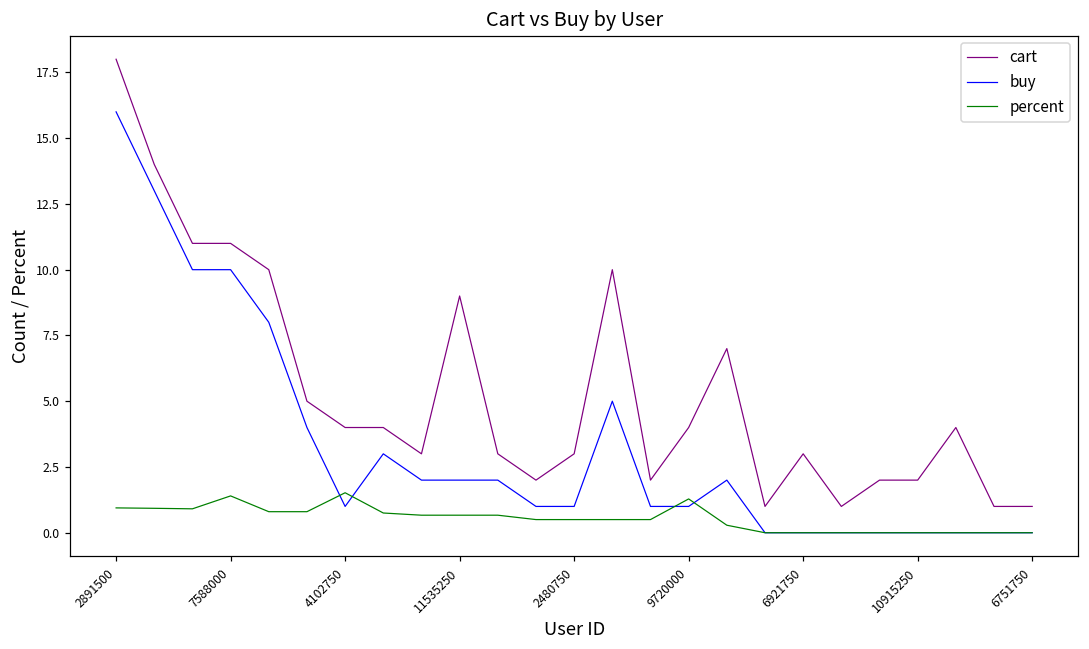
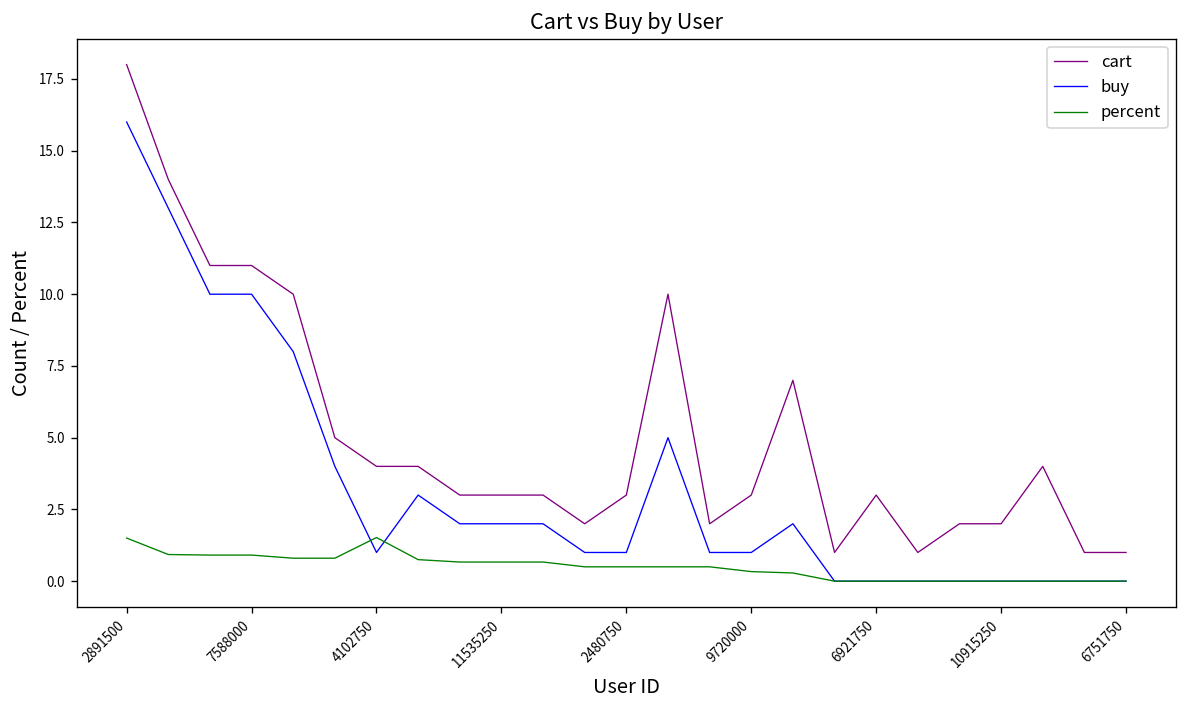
percent, 2891500: 0.9 -> 1.5
percent, 7588000: 1.4 -> 0.9
cart, 11535250: 9 -> 3
cart, 9720000: 4 -> 3
percent, 9720000: 1.3 -> 0.3
